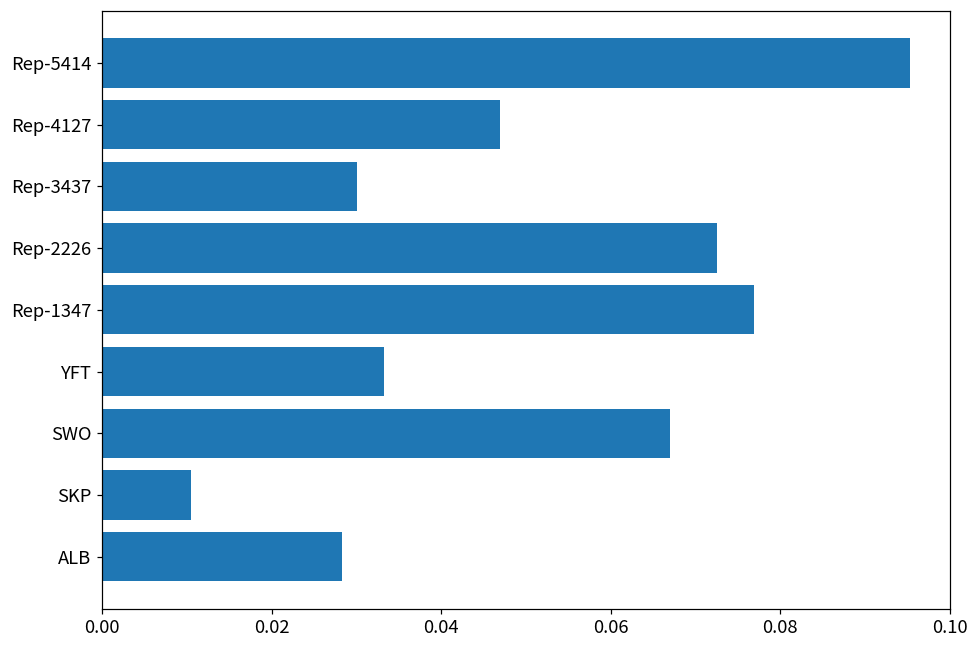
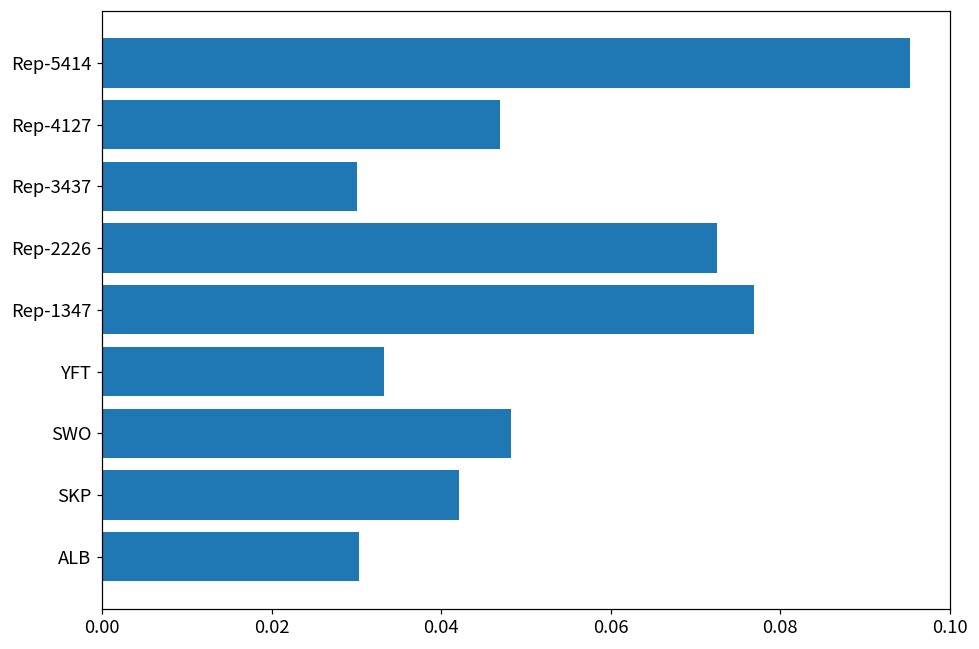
SWO: 0.067 -> 0.048
SKP: 0.011 -> 0.042
ALB: 0.028 -> 0.030
